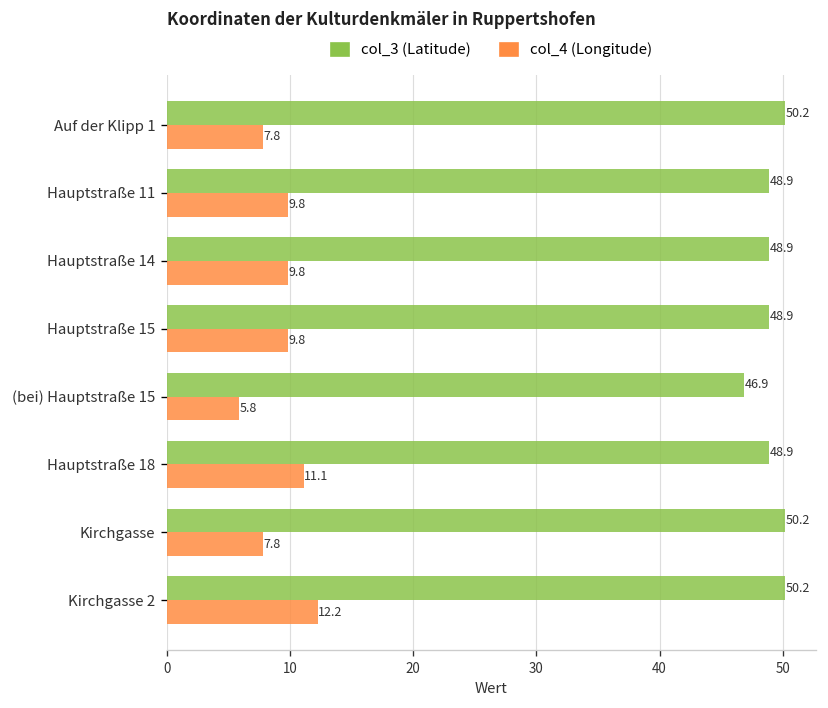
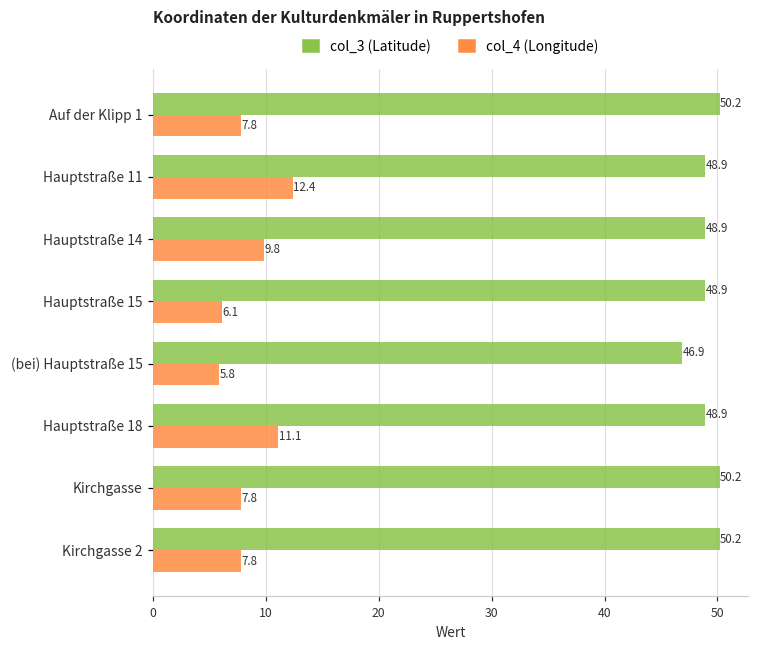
col_4 (Longitude), Hauptstraße 11: 9.8 -> 12.4
col_4 (Longitude), Hauptstraße 15: 9.8 -> 6.1
col_4 (Longitude), Kirchgasse 2: 12.2 -> 7.8
